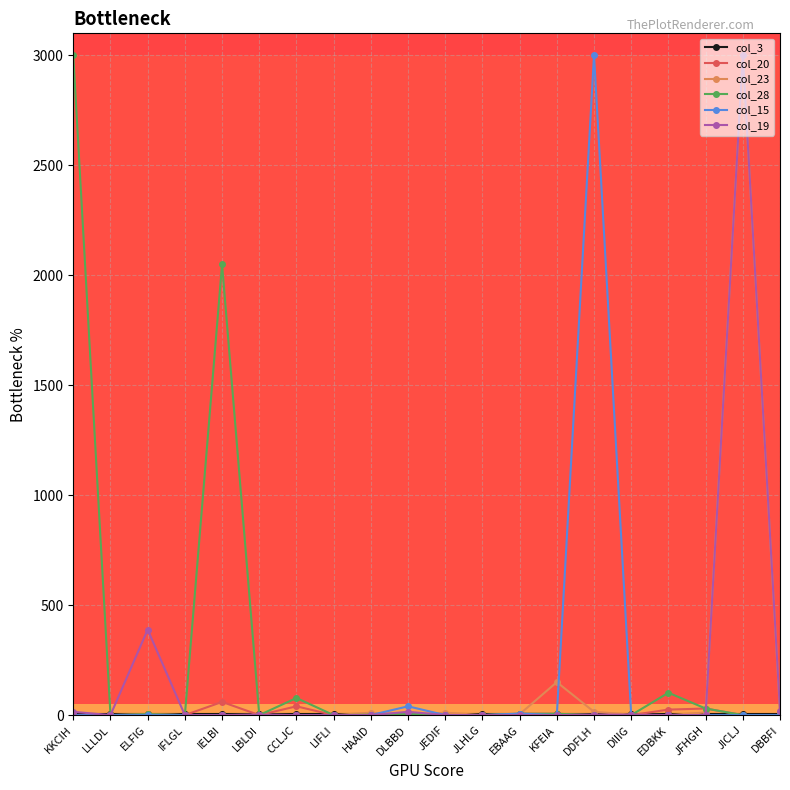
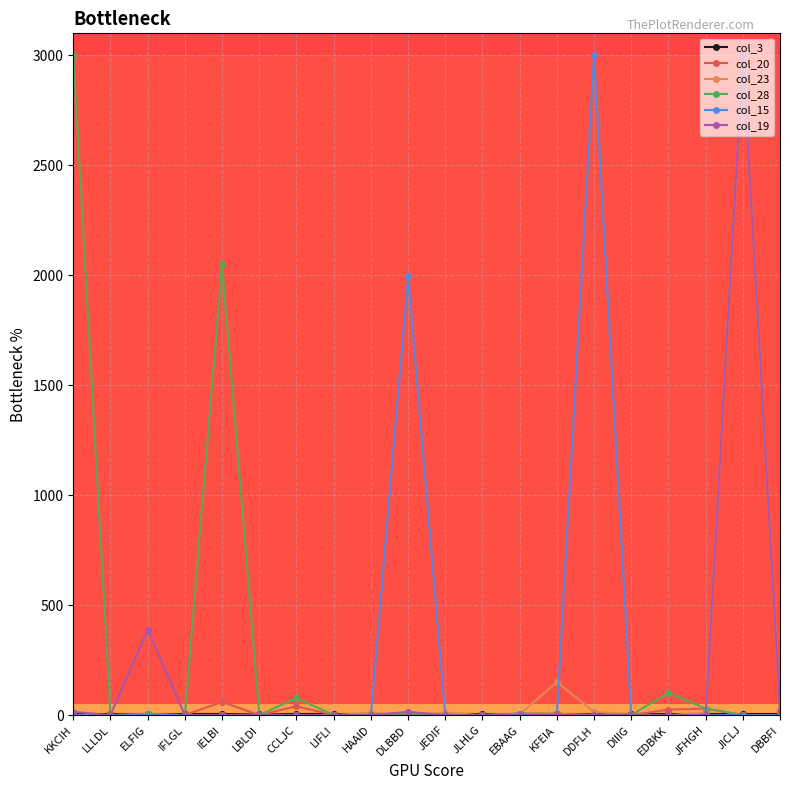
col_15, DLBBD: 40 -> 2000
